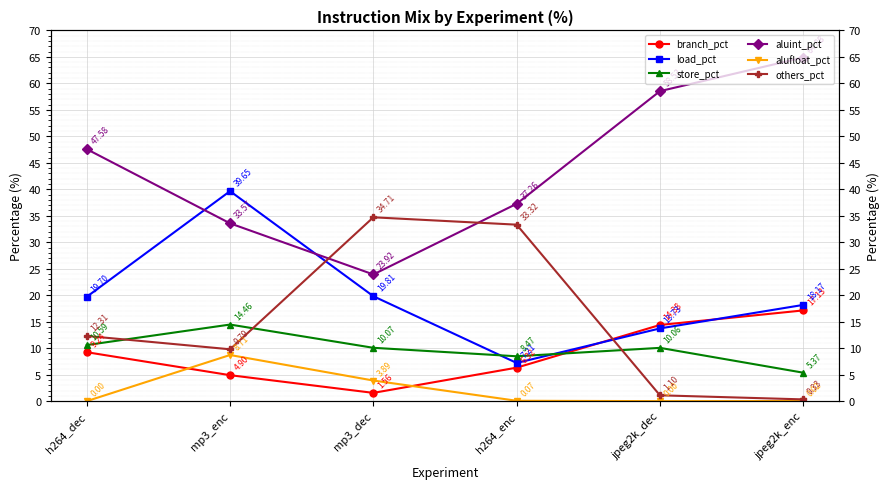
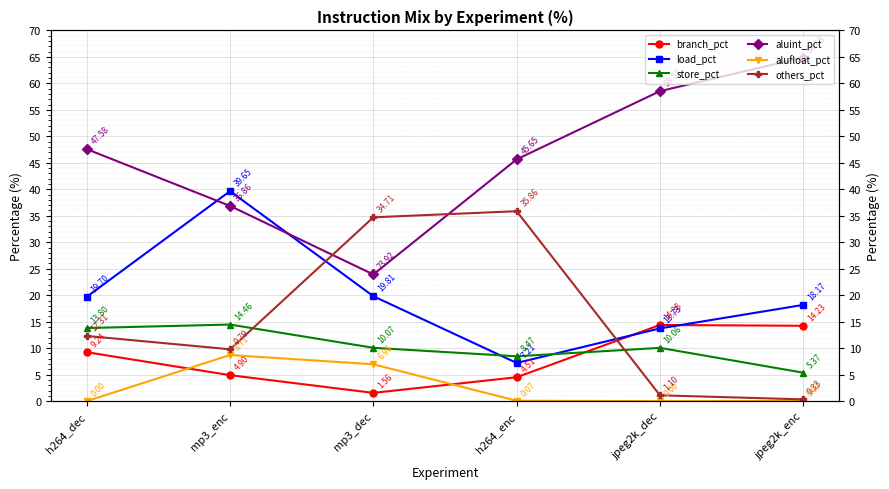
store_pct, h264_dec: 10.59 -> 13.80
aluint_pct, mp3_enc: 33.57 -> 36.86
alufloat_pct, mp3_dec: 3.89 -> 6.96
branch_pct, h264_enc: 6.32 -> 4.51
aluint_pct, h264_enc: 37.26 -> 45.65
others_pct, h264_enc: 33.32 -> 35.86
branch_pct, jpeg2k_enc: 17.13 -> 14.23
